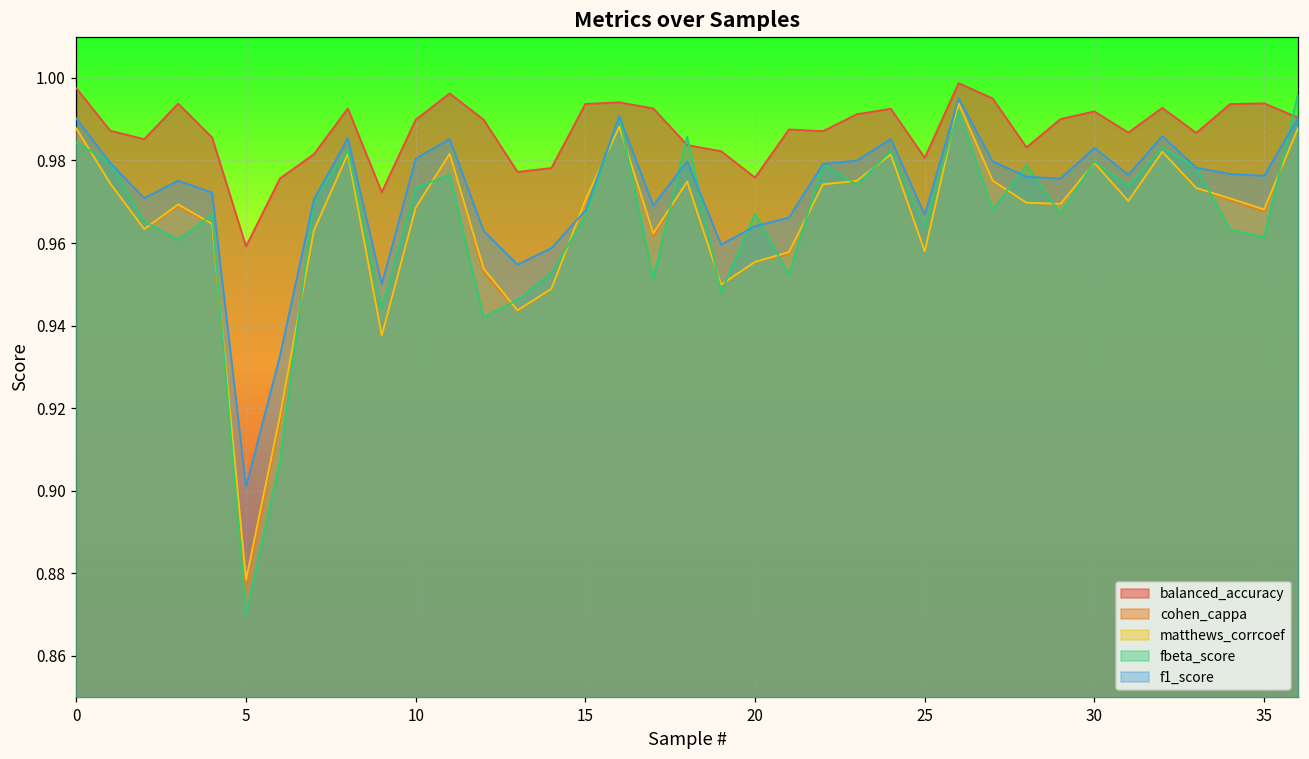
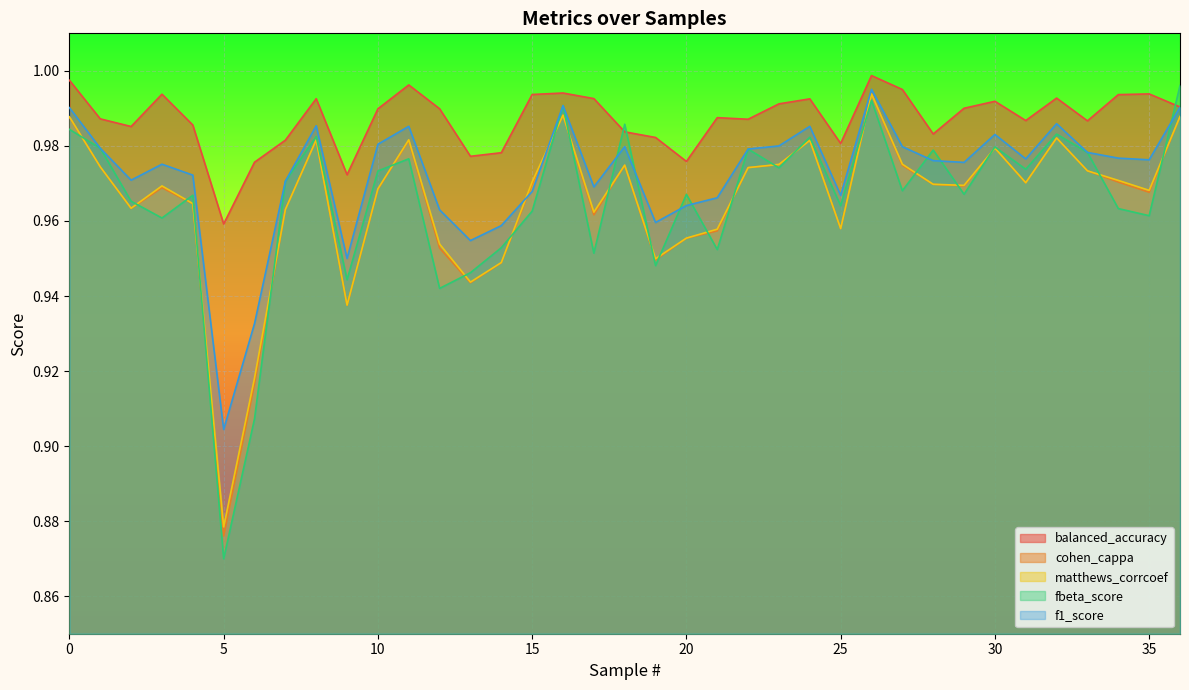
f1_score, 5: 0.901 -> 0.904
fbeta_score, 15: 0.966 -> 0.963
